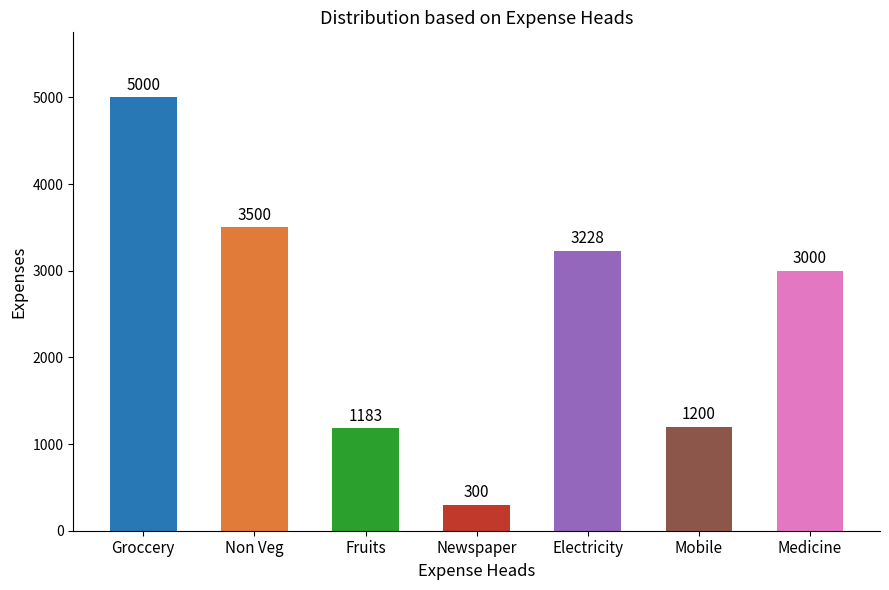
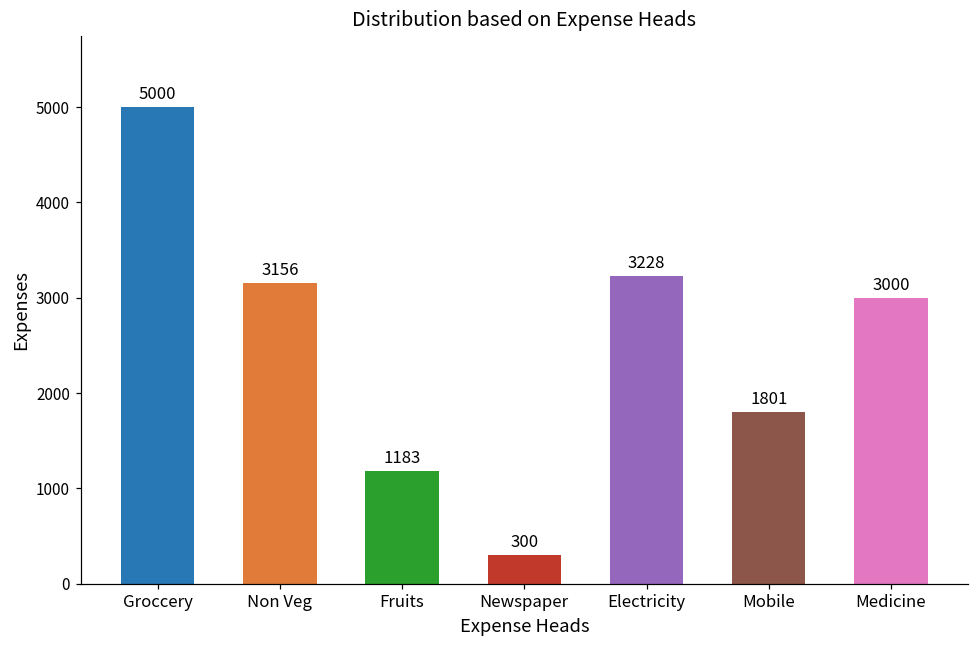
Non Veg: 3500 -> 3156
Mobile: 1200 -> 1801
